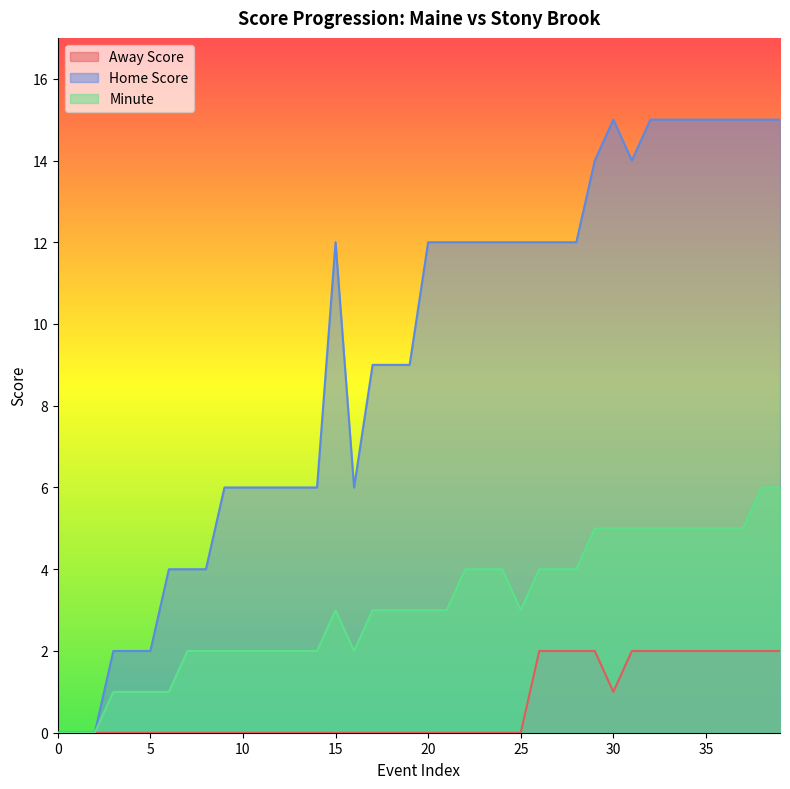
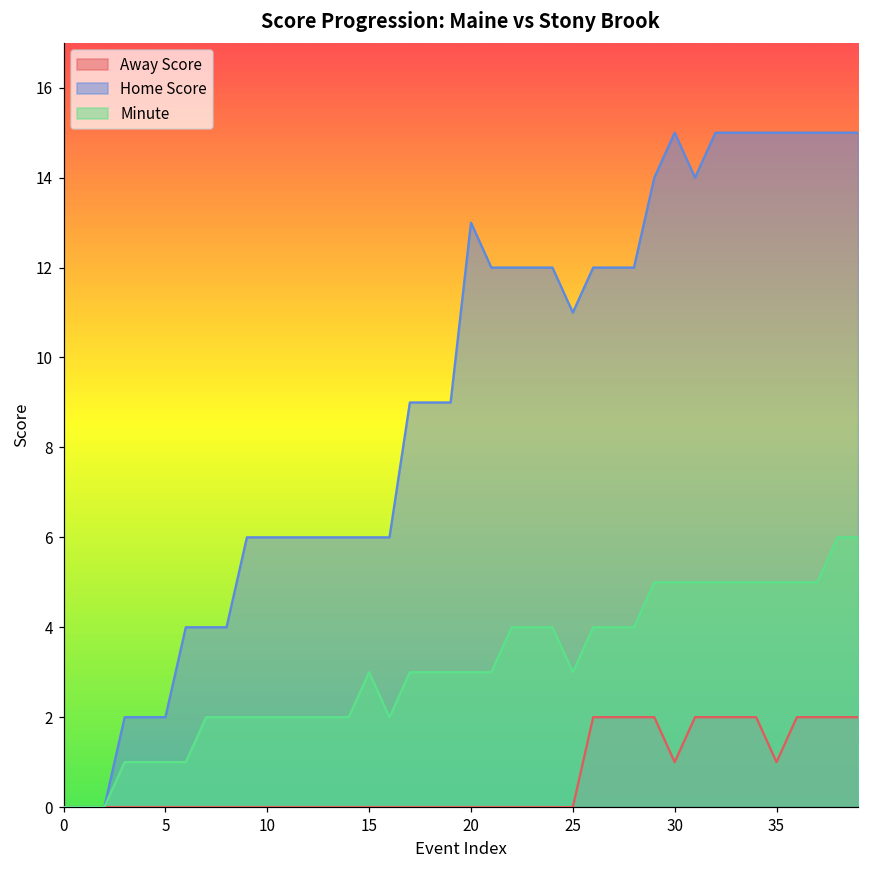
Home Score, 15: 12 -> 6
Home Score, 20: 12 -> 13
Home Score, 25: 12 -> 11
Away Score, 35: 2 -> 1
